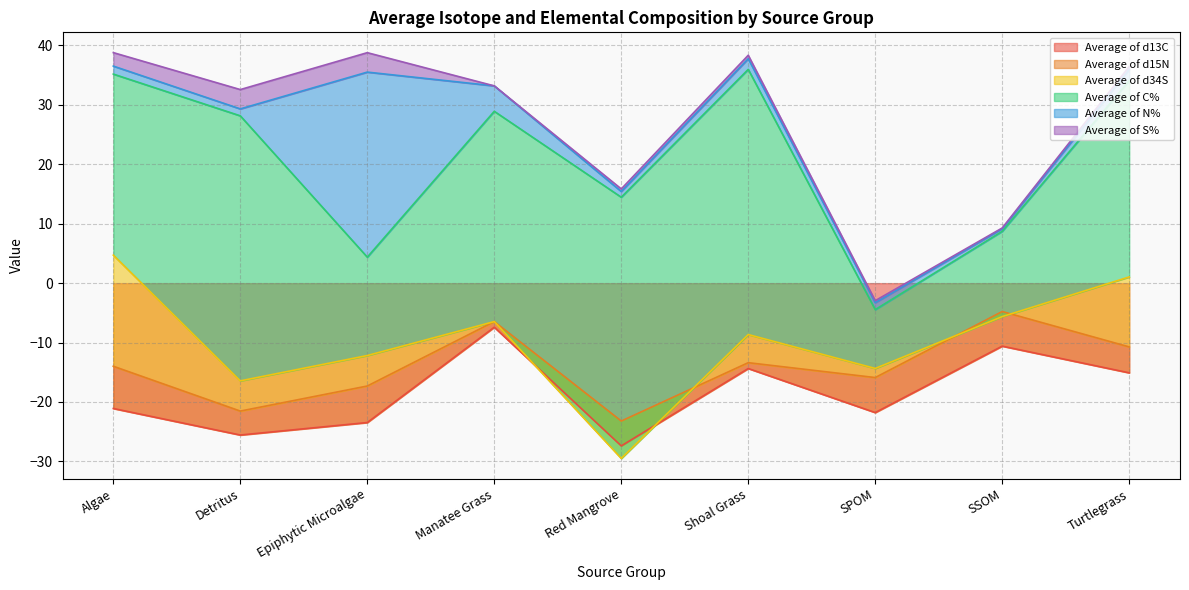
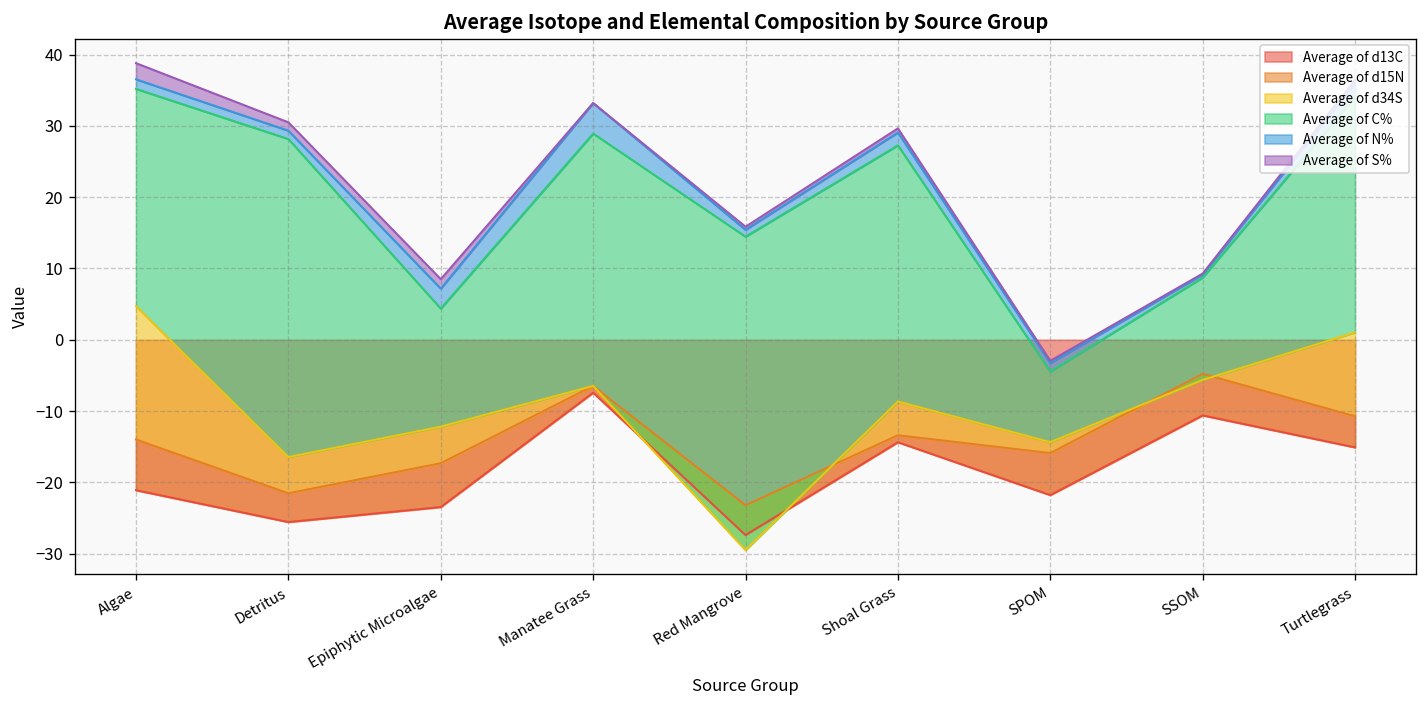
Average of S%, Detritus: 3 -> 1
Average of N%, Epiphytic Microalgae: 31 -> 3
Average of S%, Epiphytic Microalgae: 3 -> 1
Average of C%, Shoal Grass: 45 -> 36
